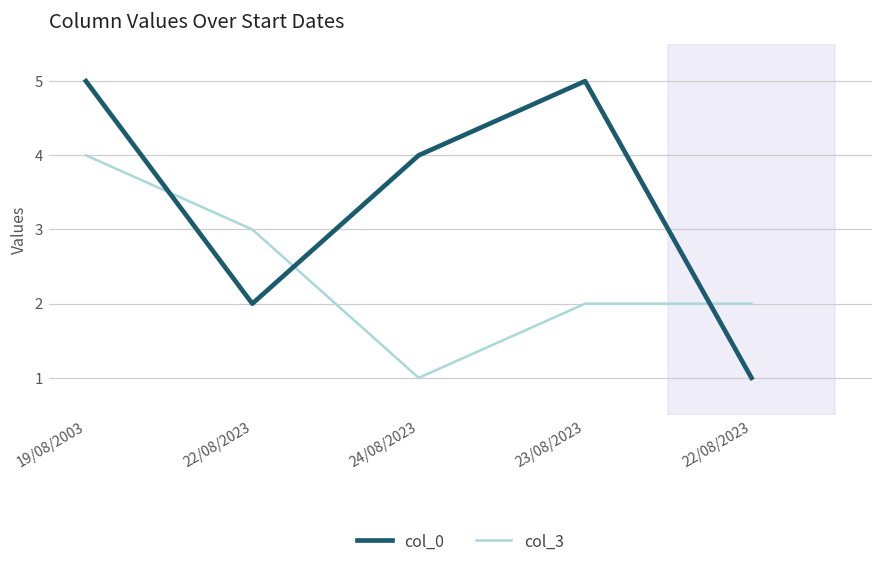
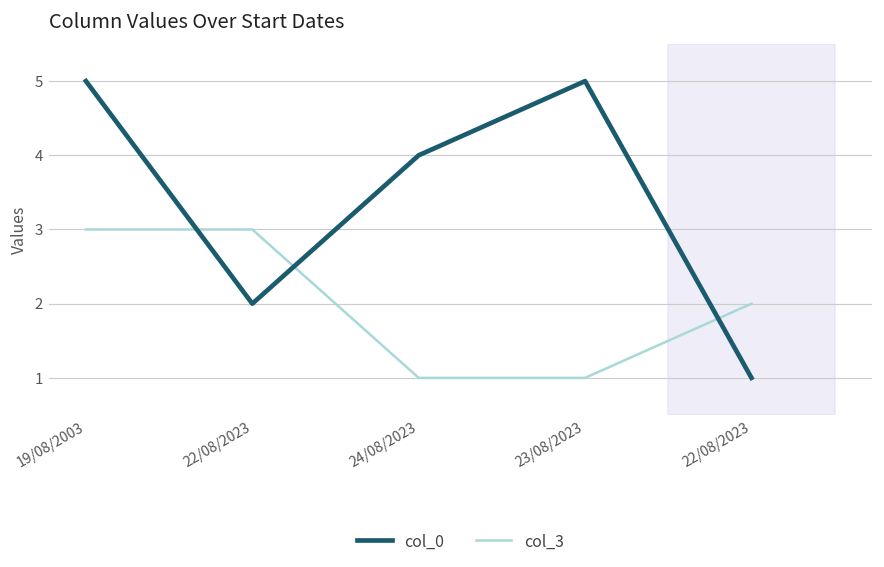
col_3, 19/08/2003: 4 -> 3
col_3, 23/08/2023: 2 -> 1
